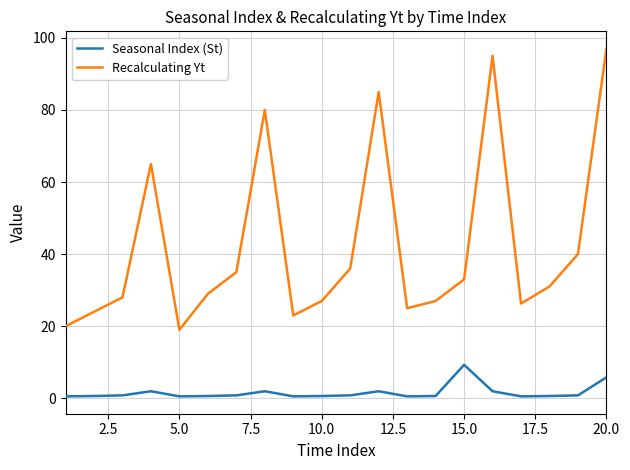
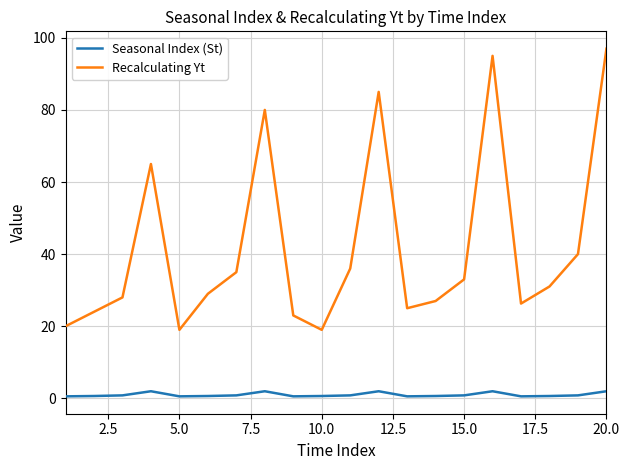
Recalculating Yt, 10.0: 27 -> 19
Seasonal Index (St), 15.0: 9 -> 1
Seasonal Index (St), 20.0: 6 -> 2
